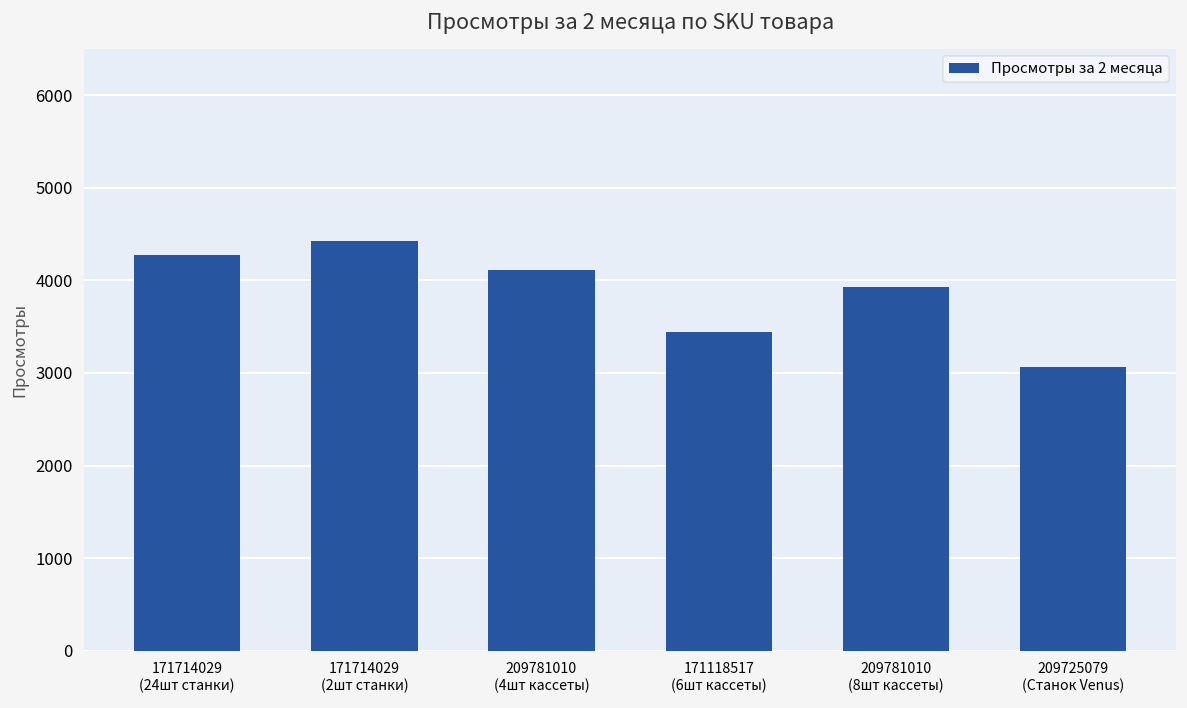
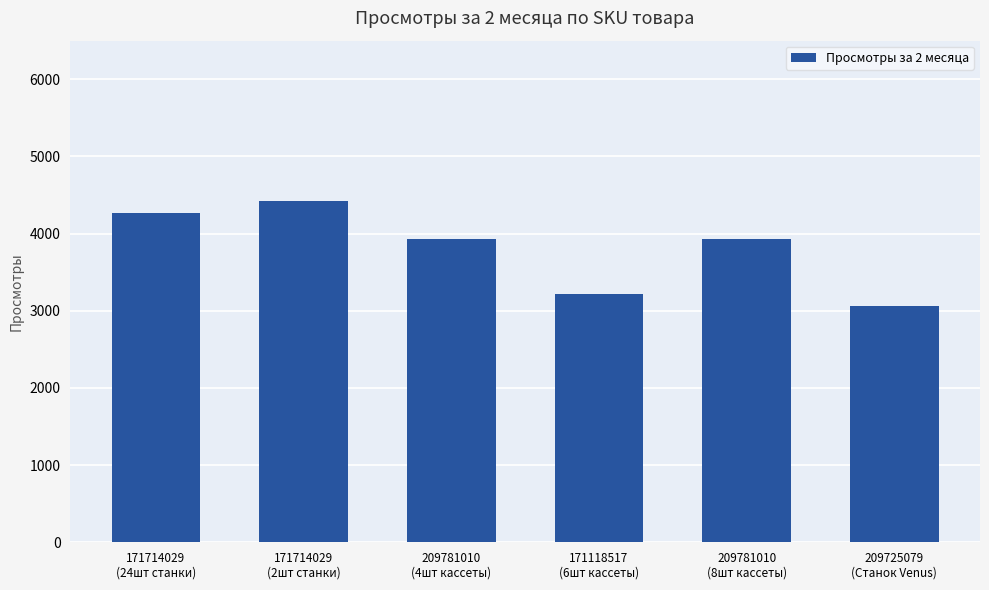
209781010 (4шт кассеты): 4100 -> 3900
171118517 (6шт кассеты): 3400 -> 3200
